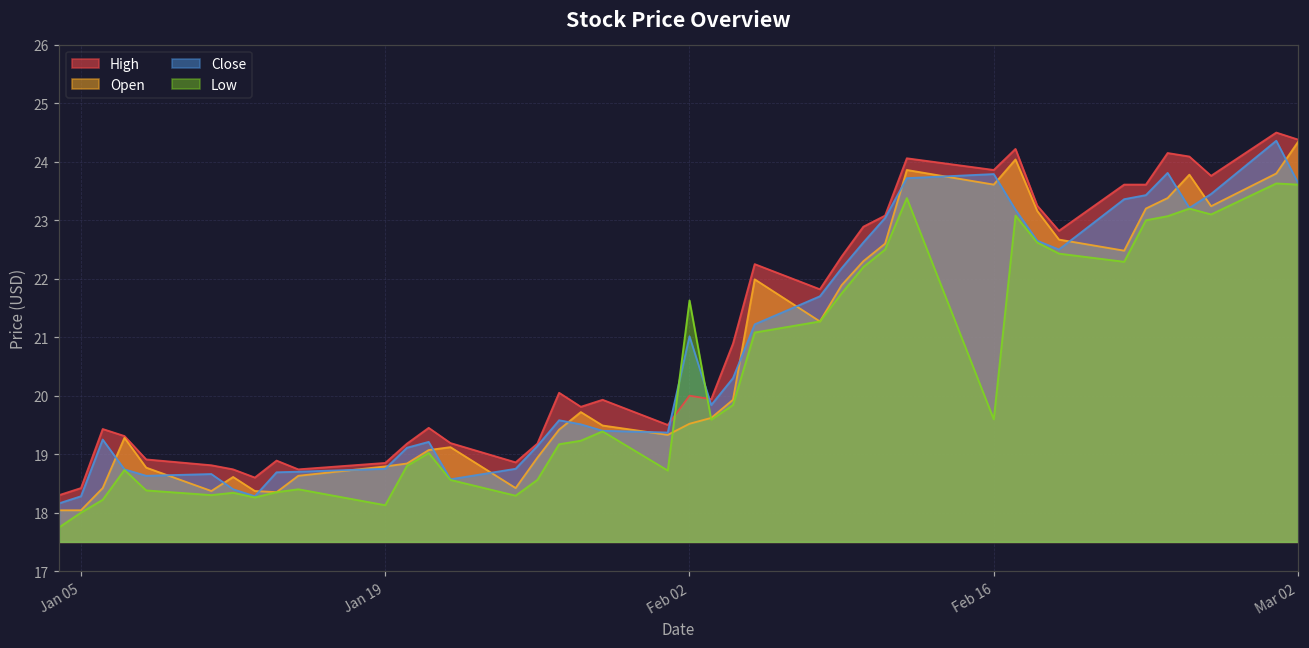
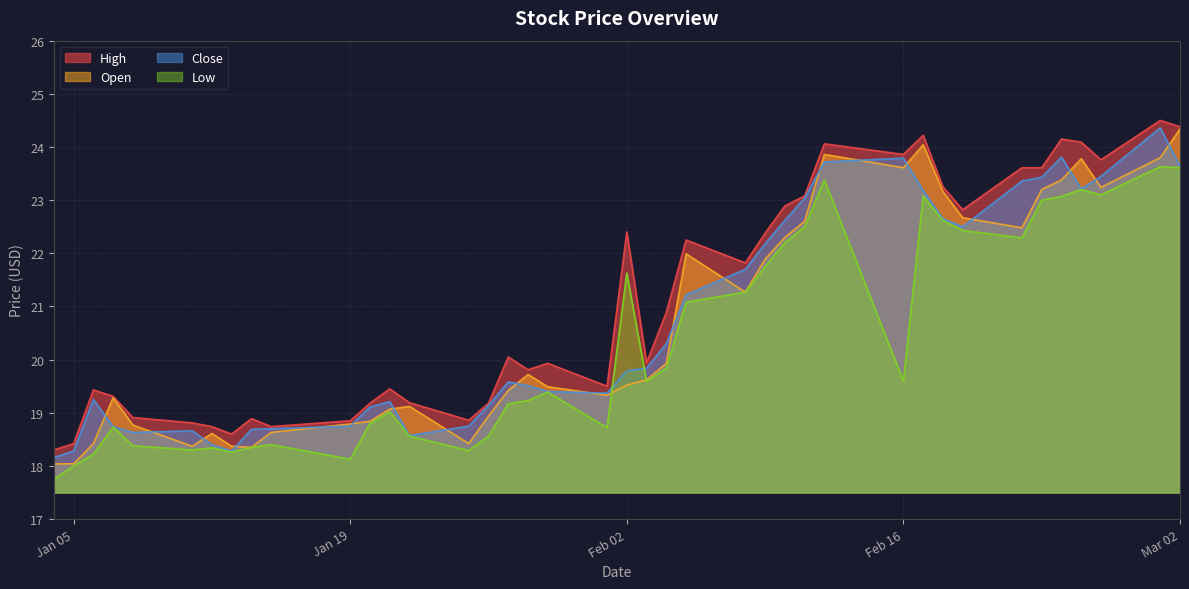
High, Feb 02: 20.0 -> 22.4
Close, Feb 02: 21.0 -> 19.8
